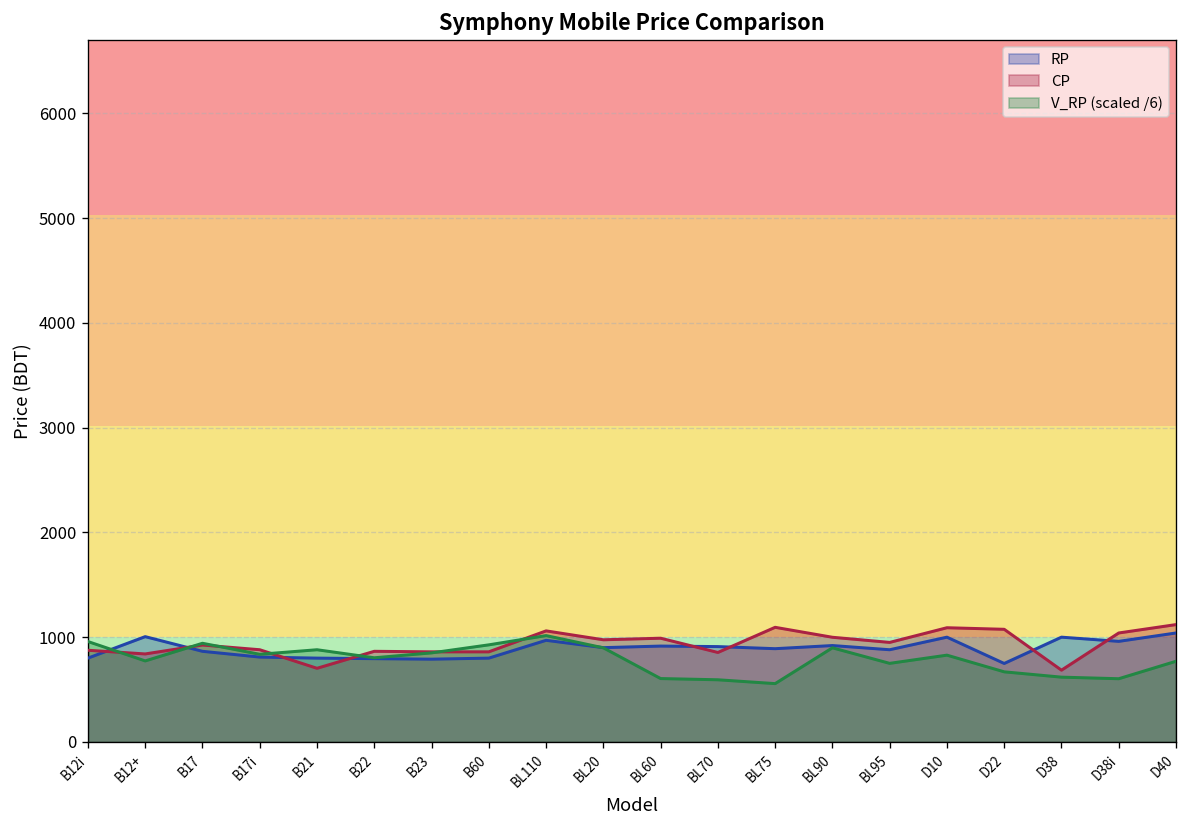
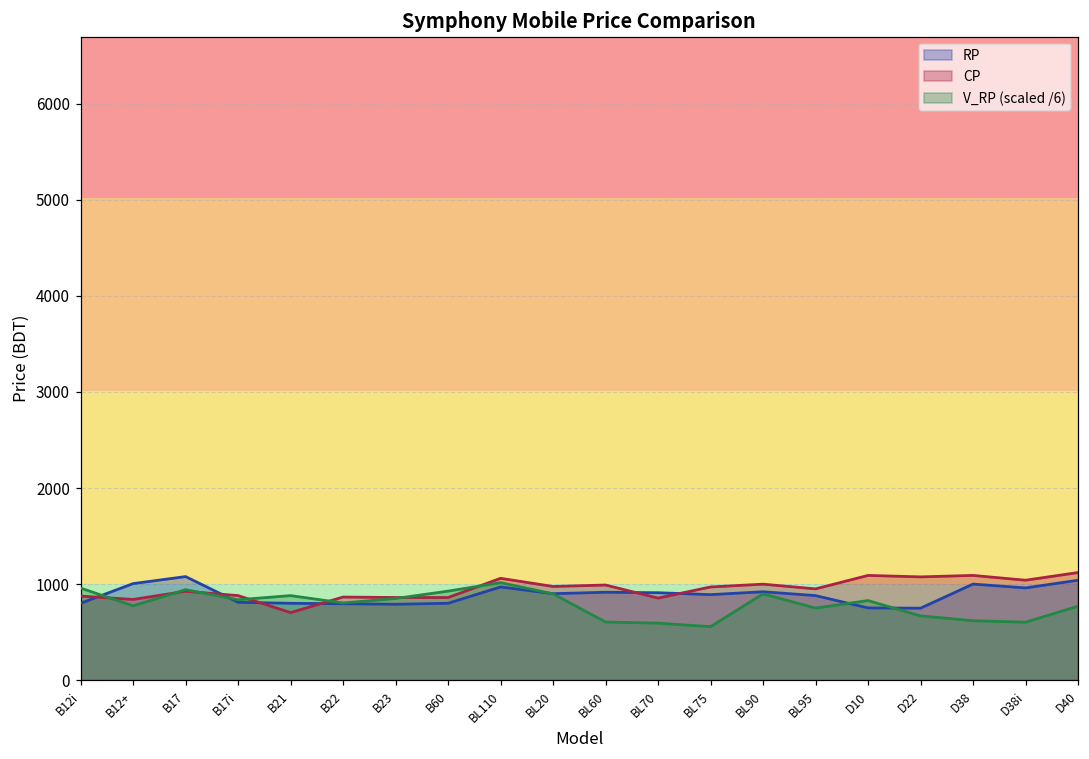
RP, B17: 900 -> 1100
CP, BL75: 1100 -> 1000
RP, D10: 1000 -> 800
CP, D38: 700 -> 1100
